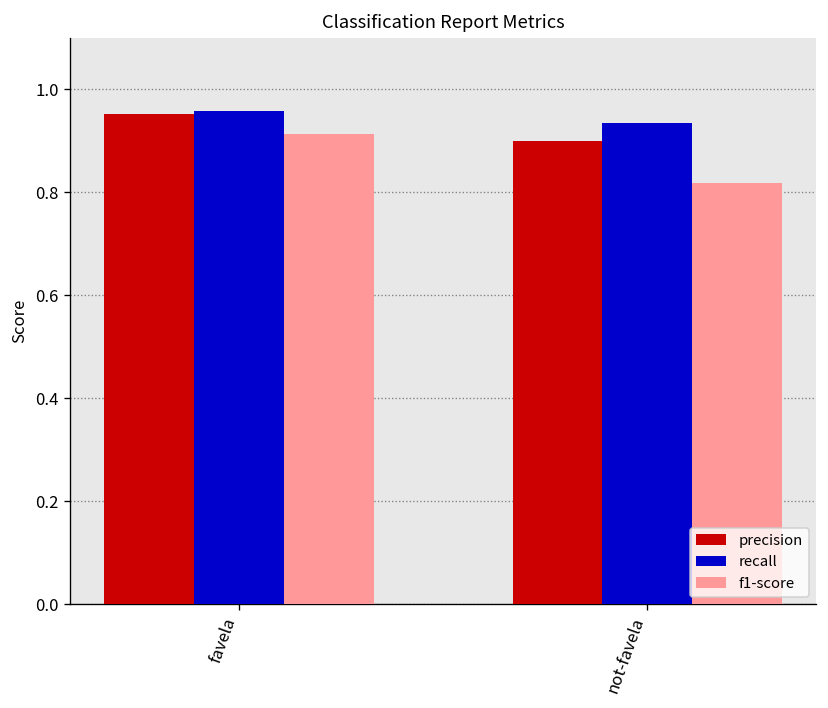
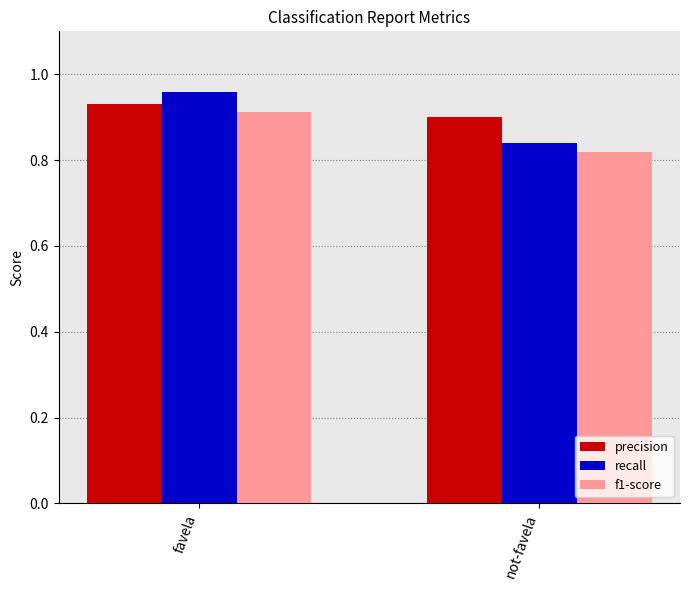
precision, favela: 0.95 -> 0.93
recall, not-favela: 0.93 -> 0.84
